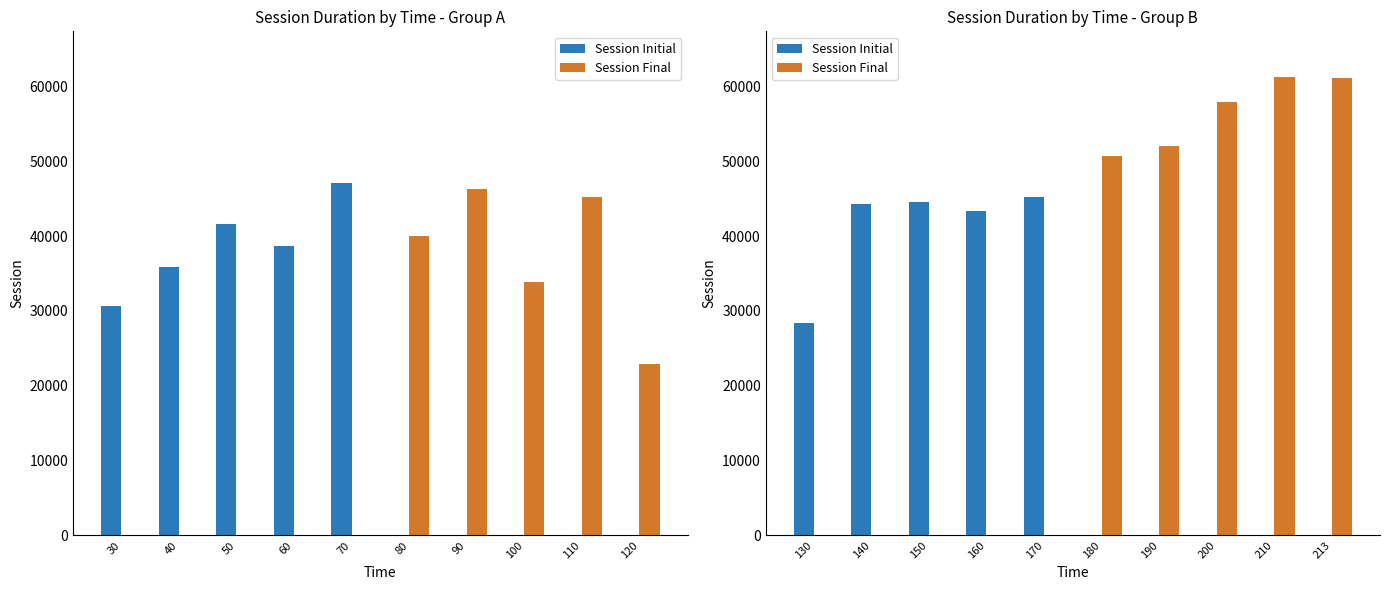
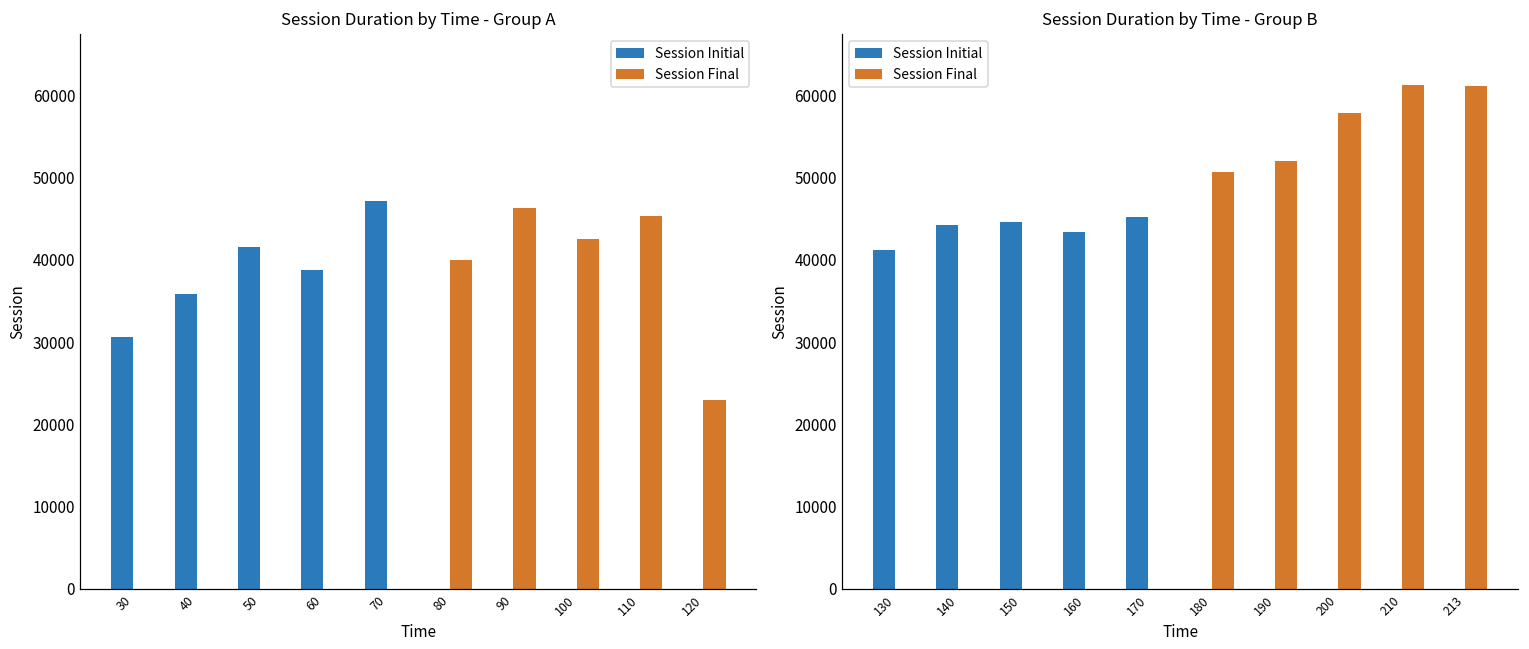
Session Duration by Time - Group A, Session Final, 100: 34000 -> 43000
Session Duration by Time - Group B, Session Initial, 130: 28000 -> 41000
